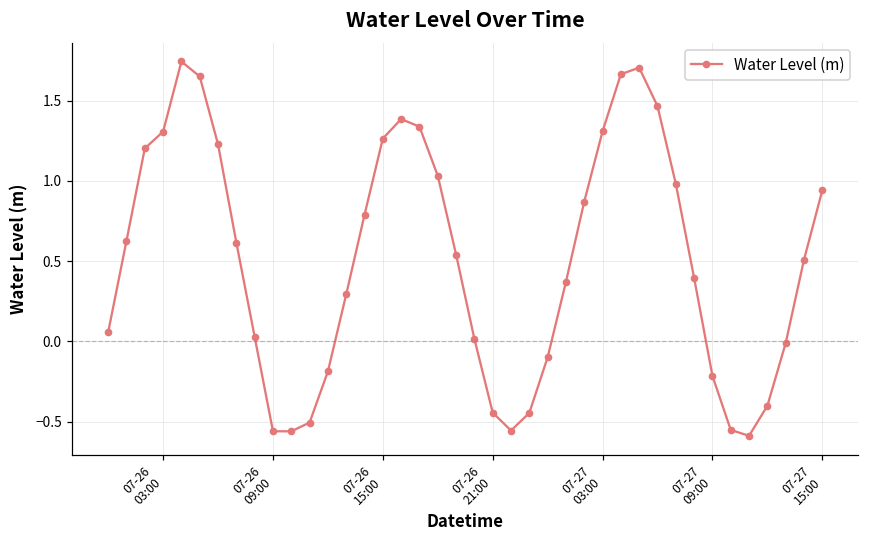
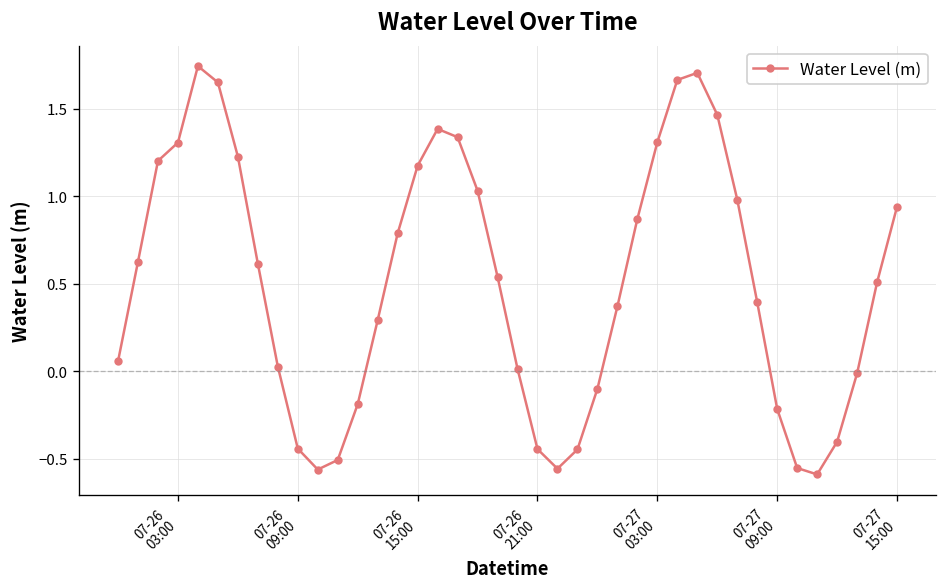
07-26 09:00: -0.56 -> -0.44
07-26 15:00: 1.26 -> 1.17
